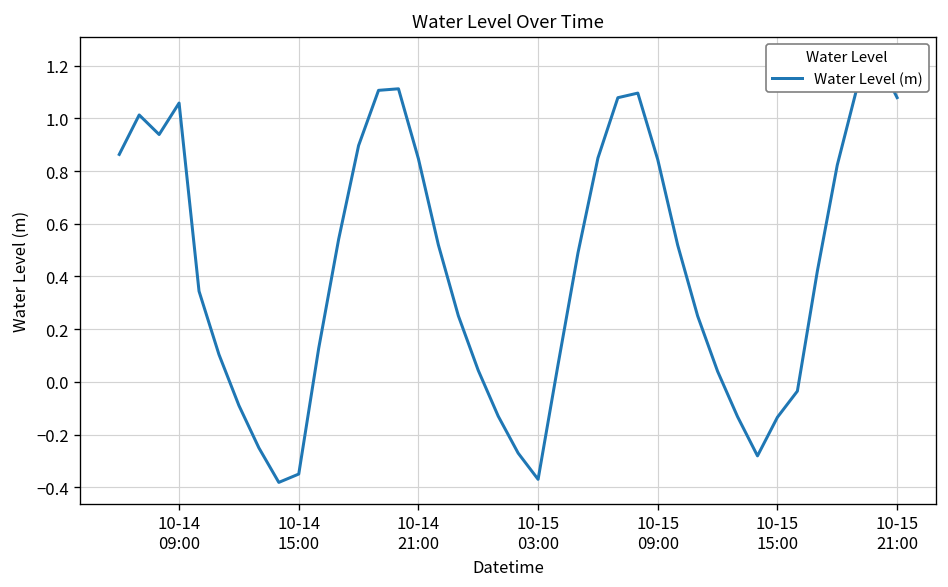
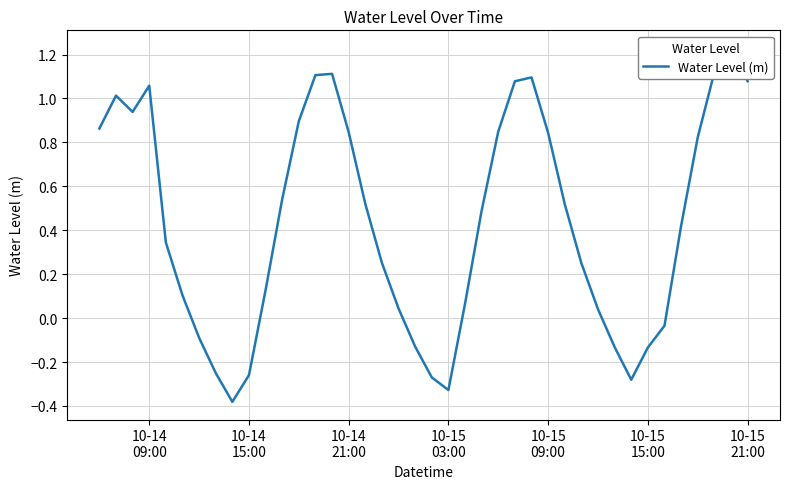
10-14 15:00: -0.35 -> -0.26
10-15 03:00: -0.37 -> -0.33
